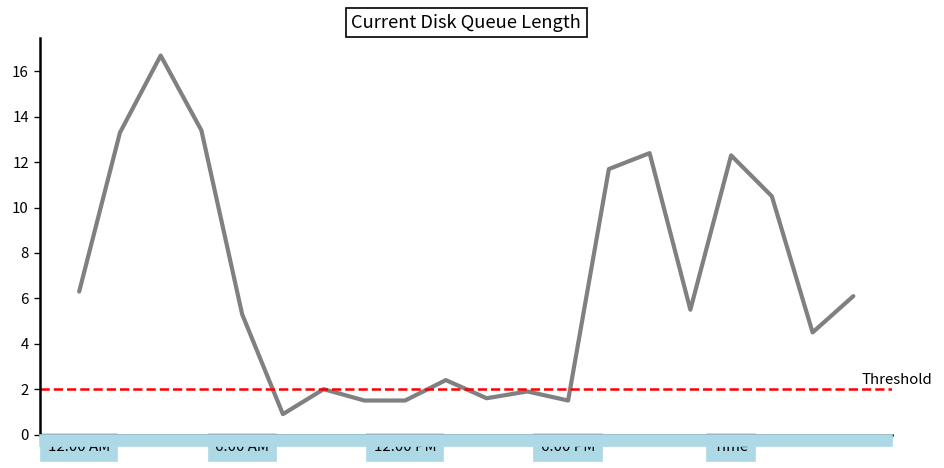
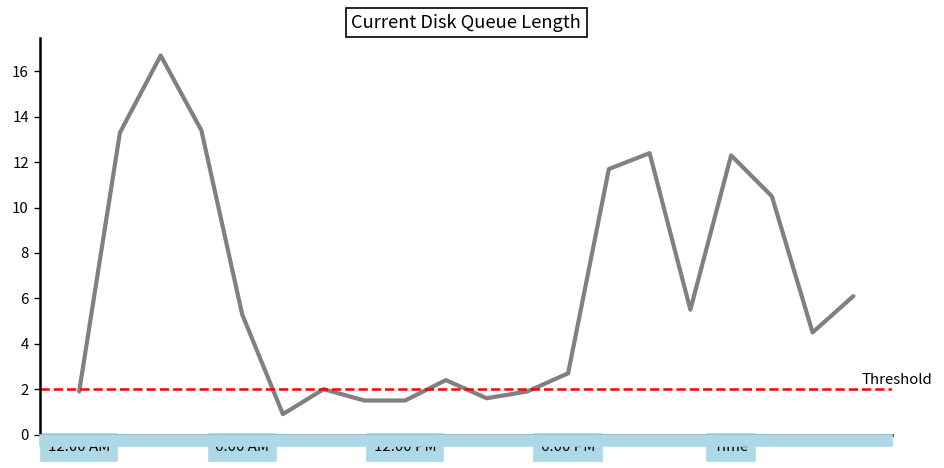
12:00 AM: 6.3 -> 1.9
6:00 PM: 1.5 -> 2.7
